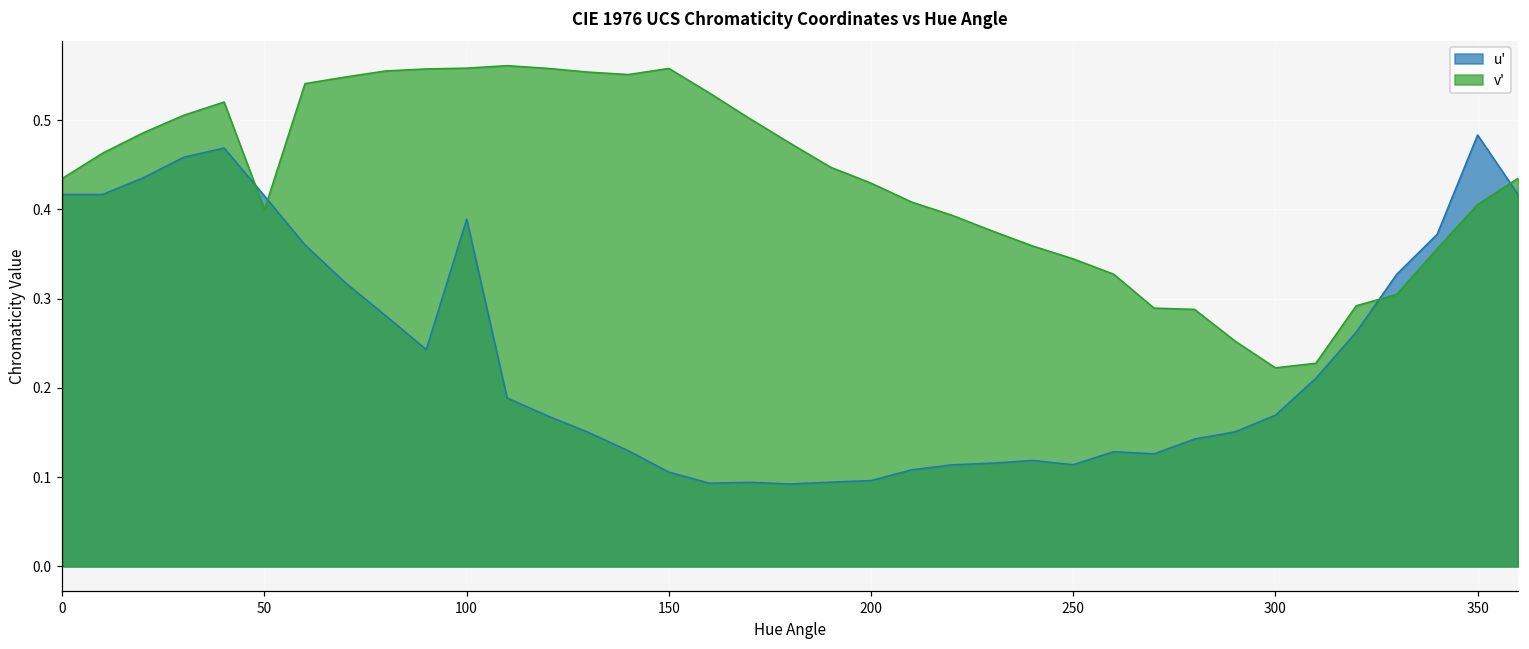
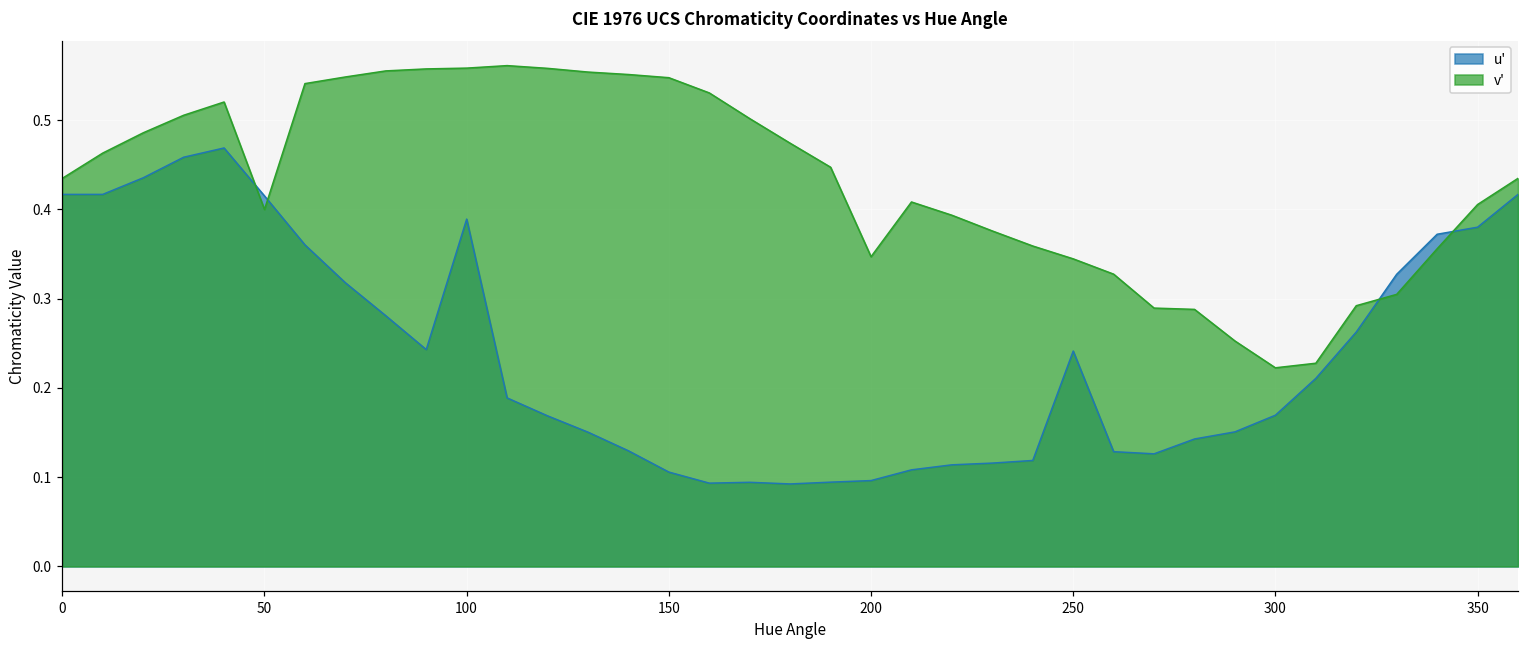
v', 150: 0.56 -> 0.55
v', 200: 0.43 -> 0.35
u', 250: 0.11 -> 0.24
u', 350: 0.48 -> 0.38
